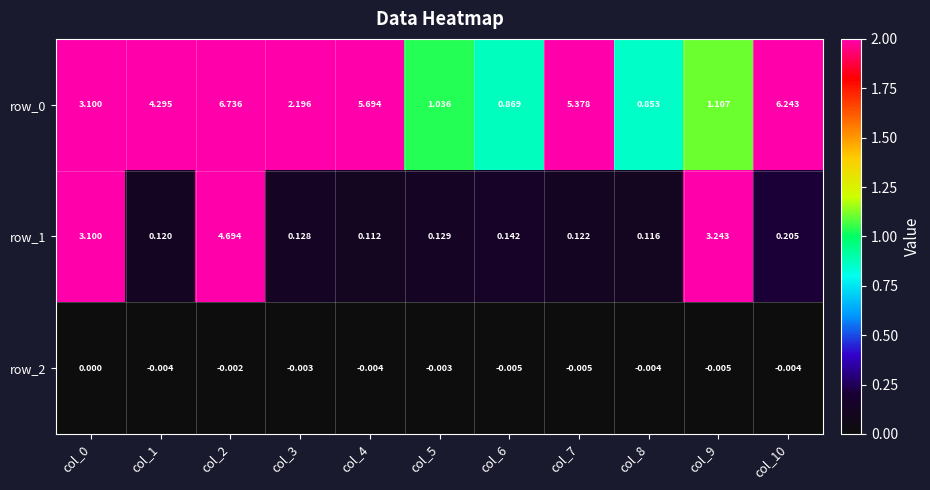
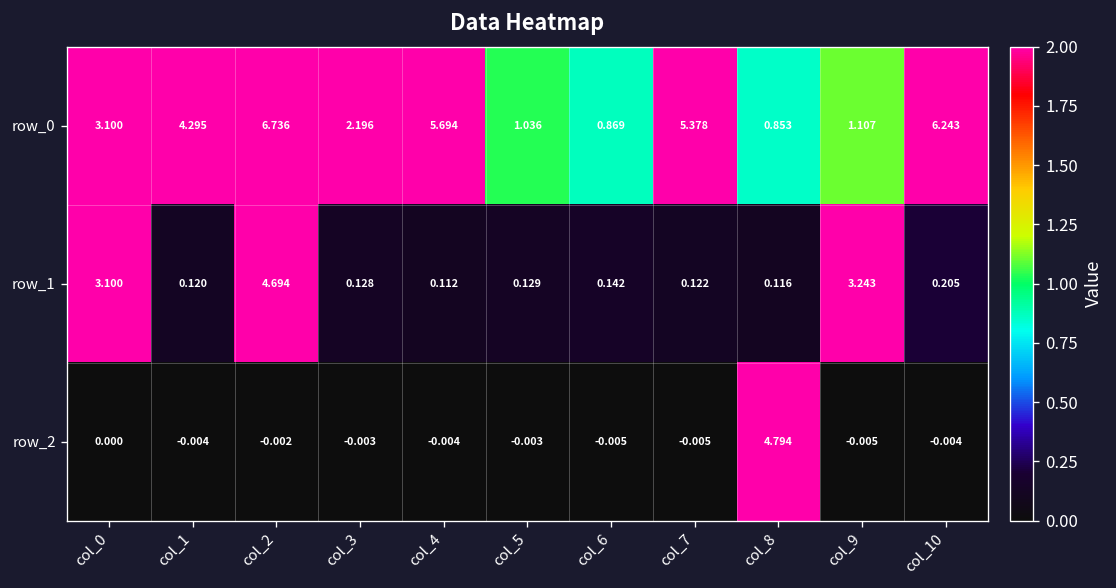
row_2, col_8: -0.004 -> 4.794
